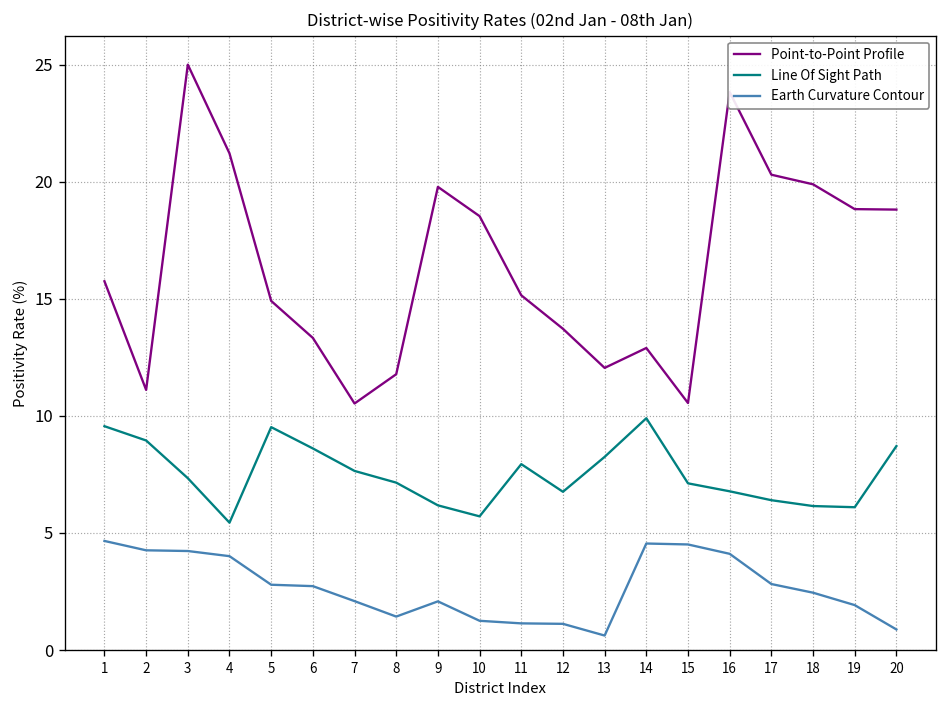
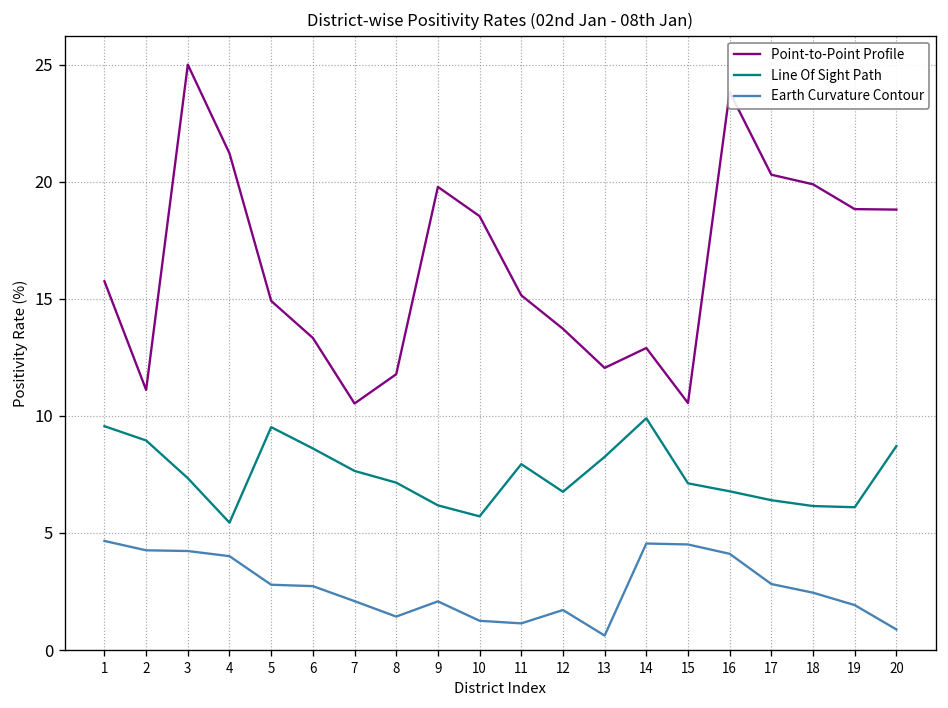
Earth Curvature Contour, 12: 1.1 -> 1.7
